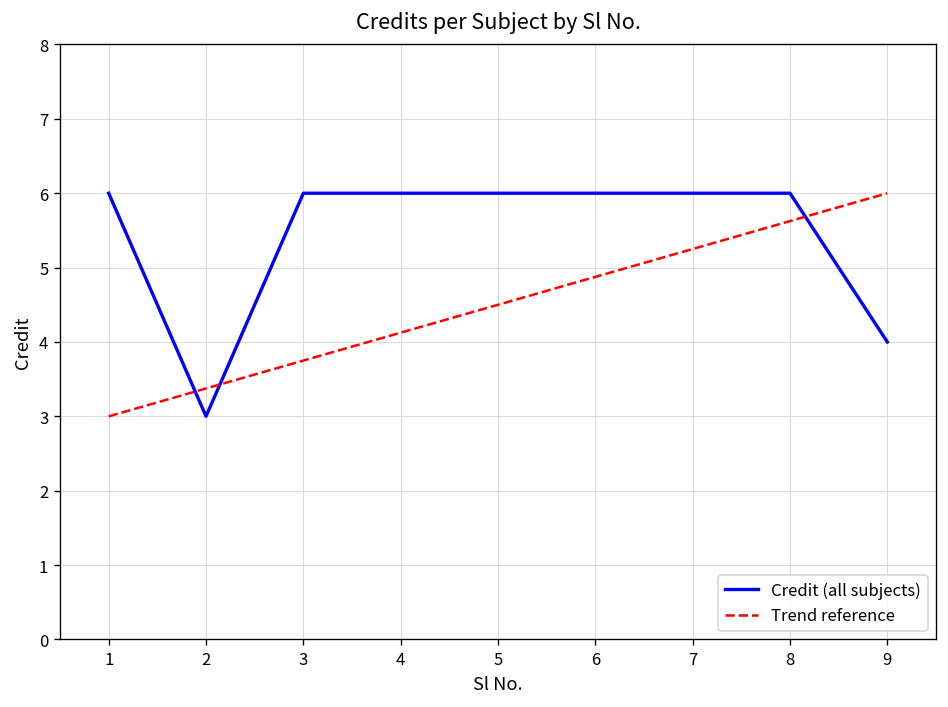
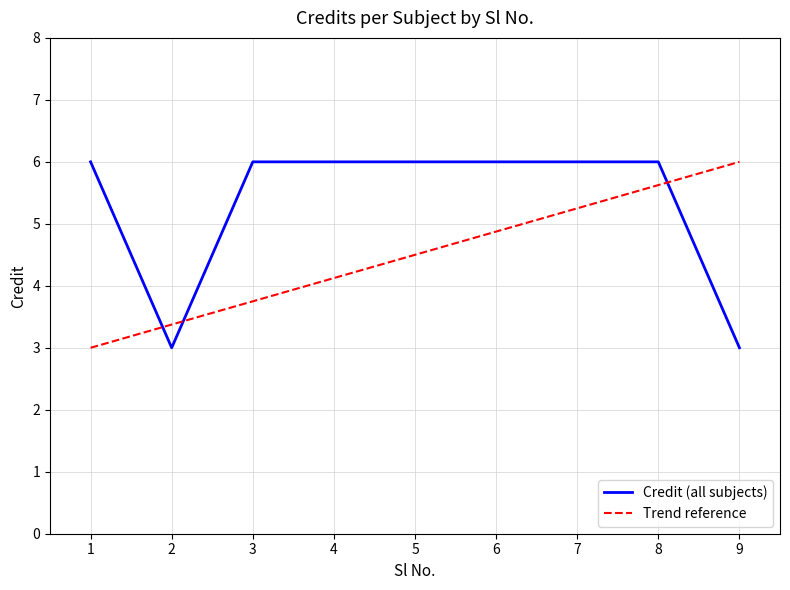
Credit (all subjects), 9: 4 -> 3
